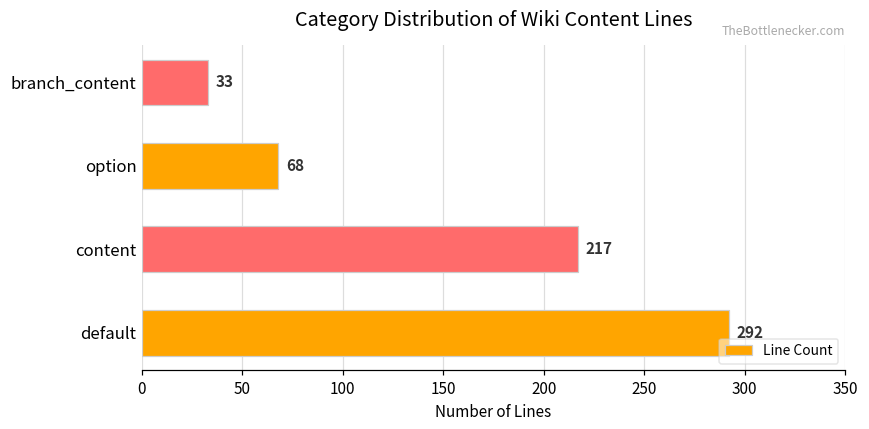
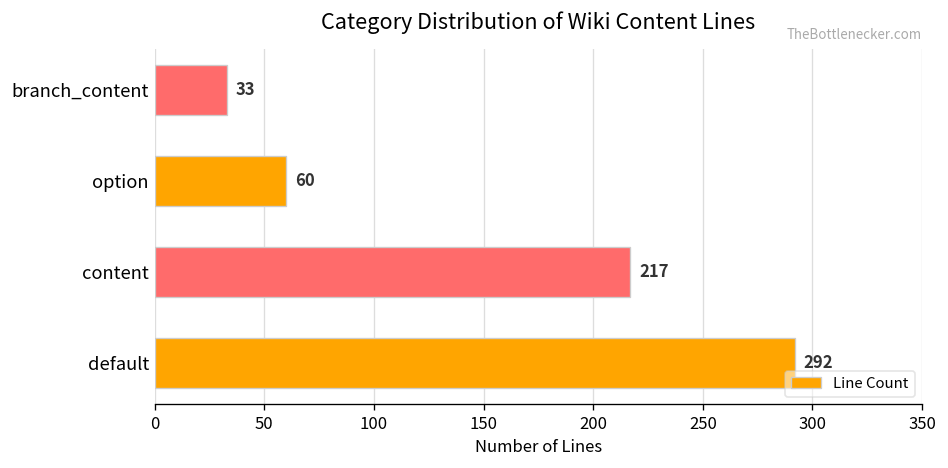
option: 68 -> 60
